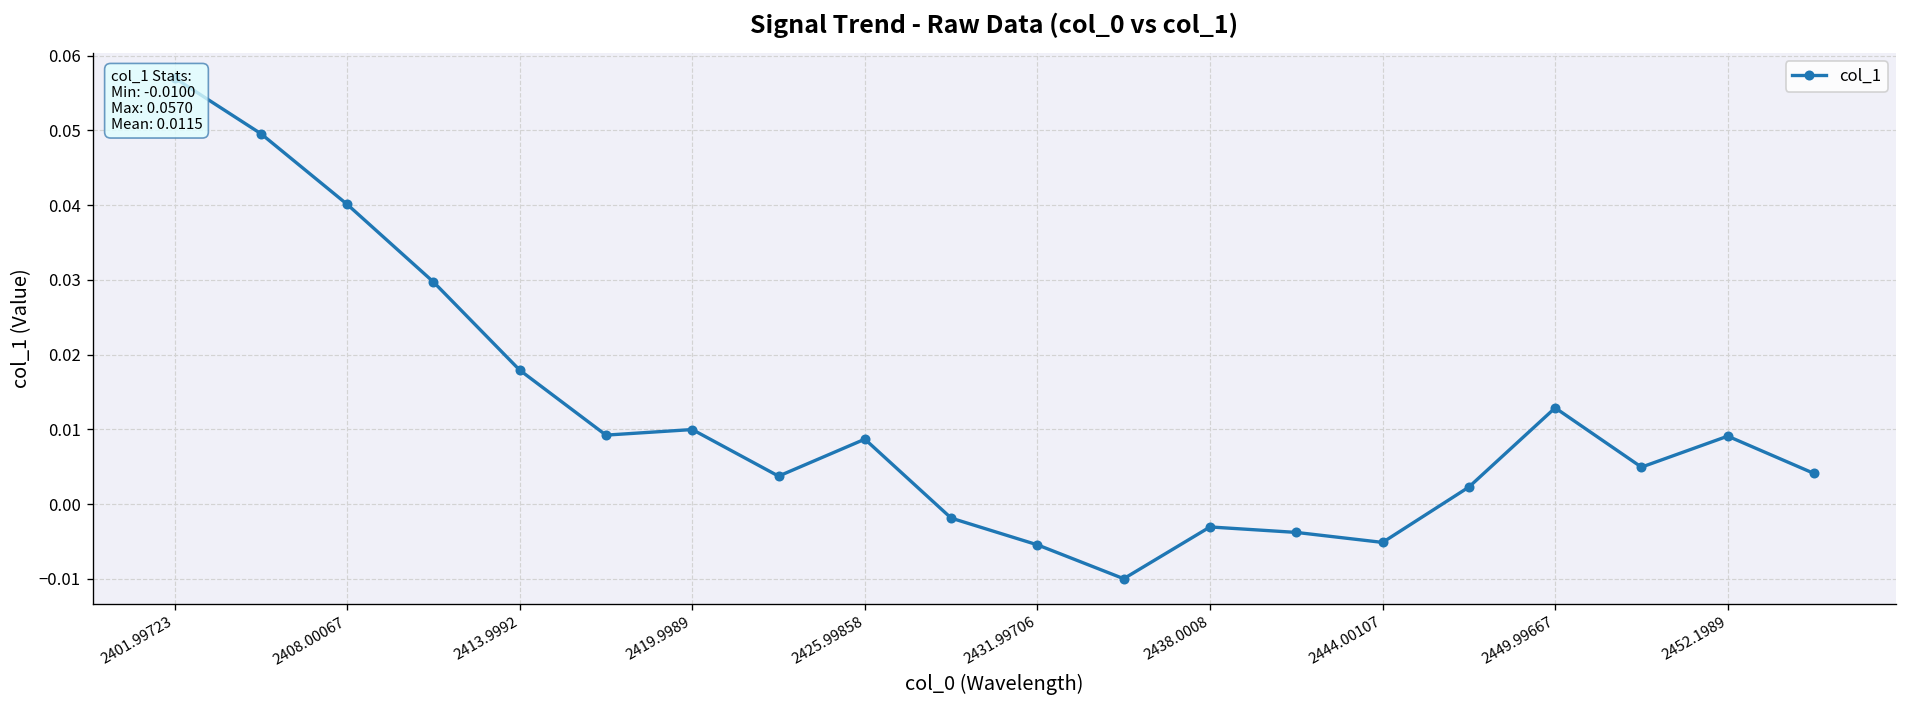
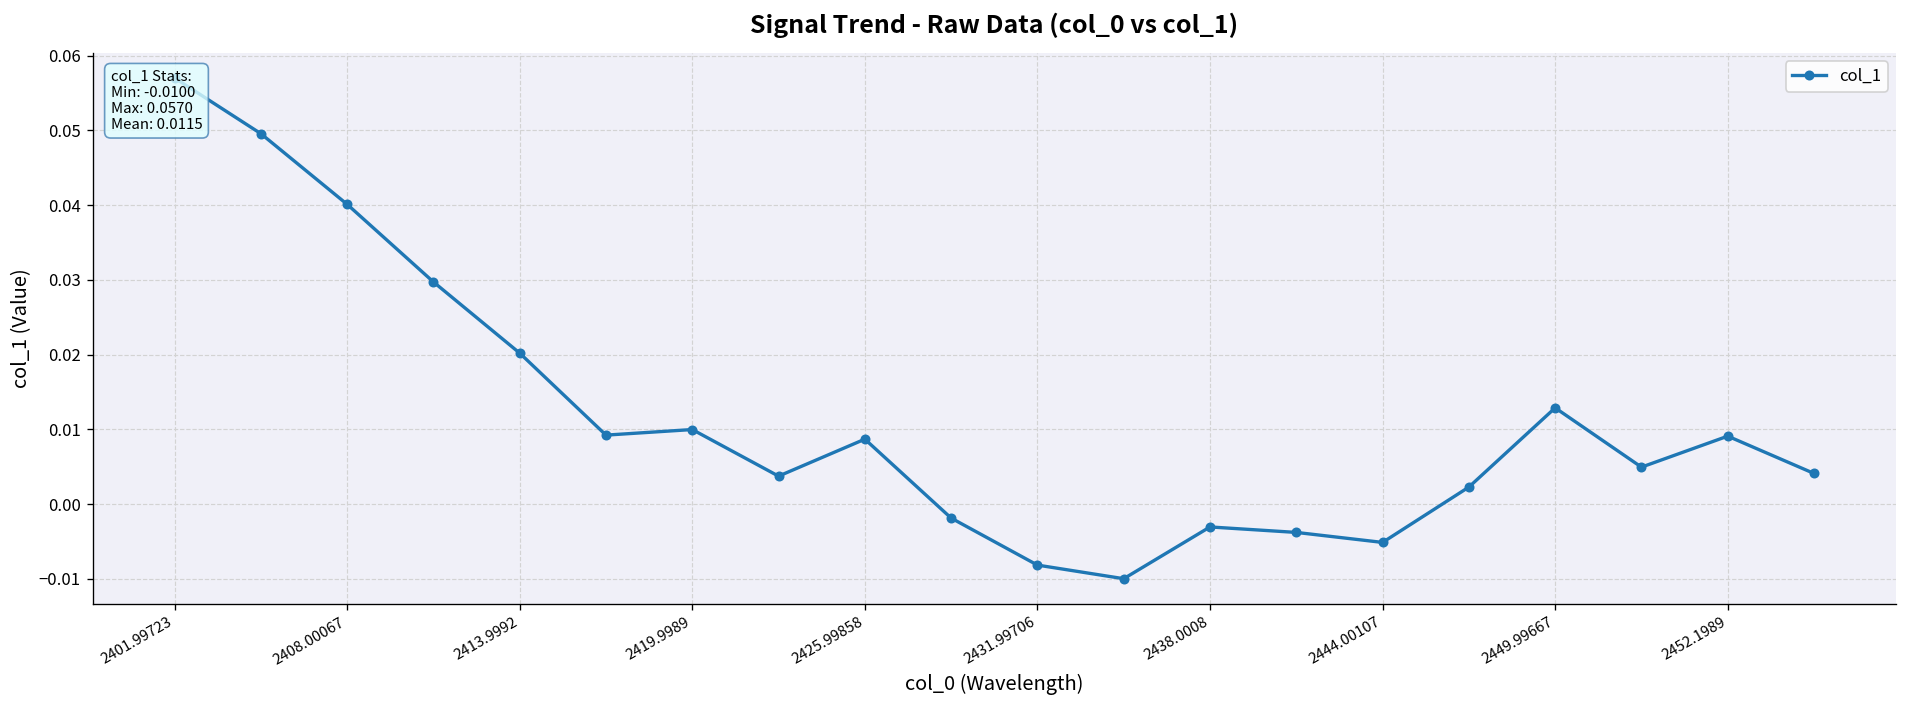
2413.9992: 0.018 -> 0.020
2431.99706: -0.005 -> -0.008
